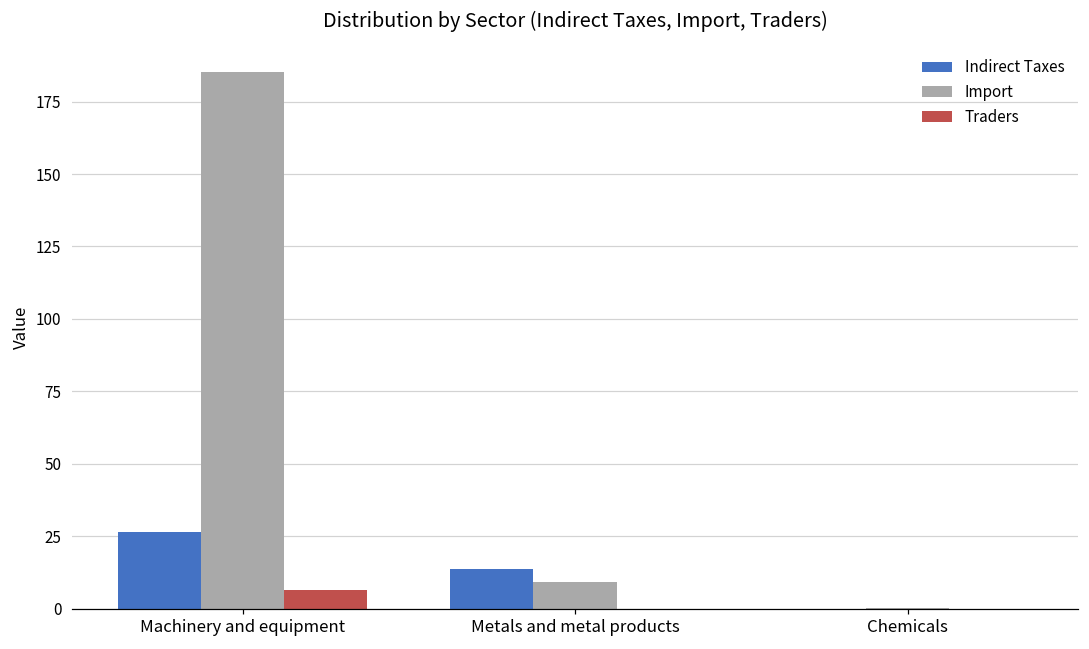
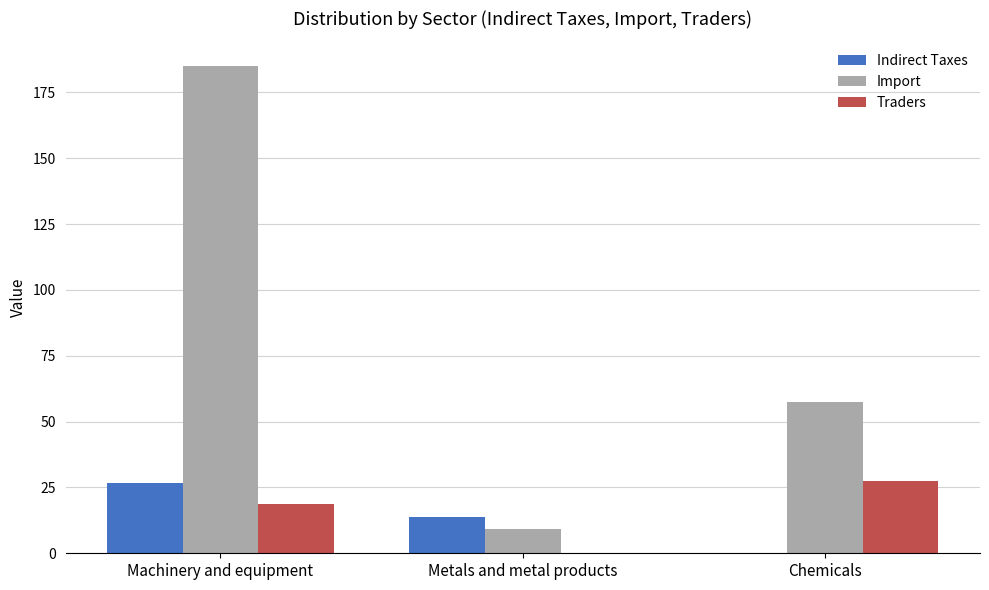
Traders, Machinery and equipment: 6 -> 19
Import, Chemicals: 0 -> 58
Traders, Chemicals: 0 -> 27
